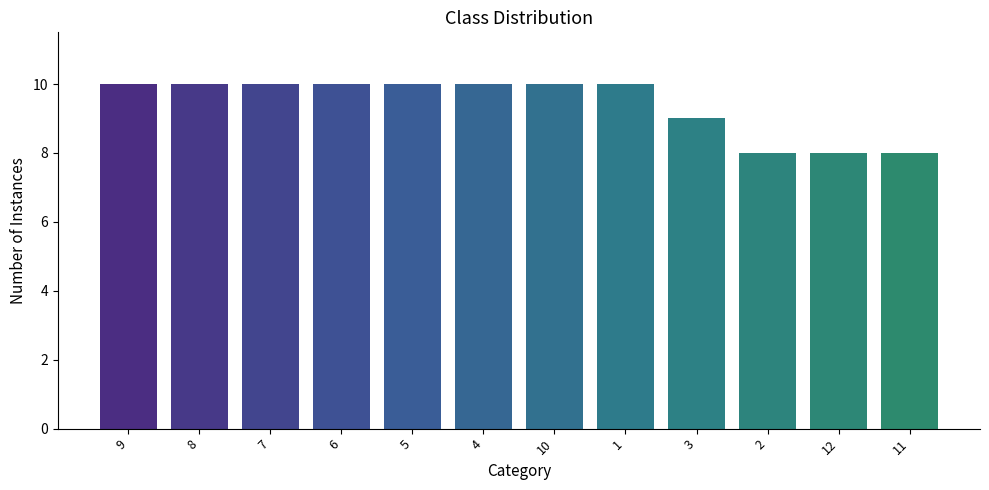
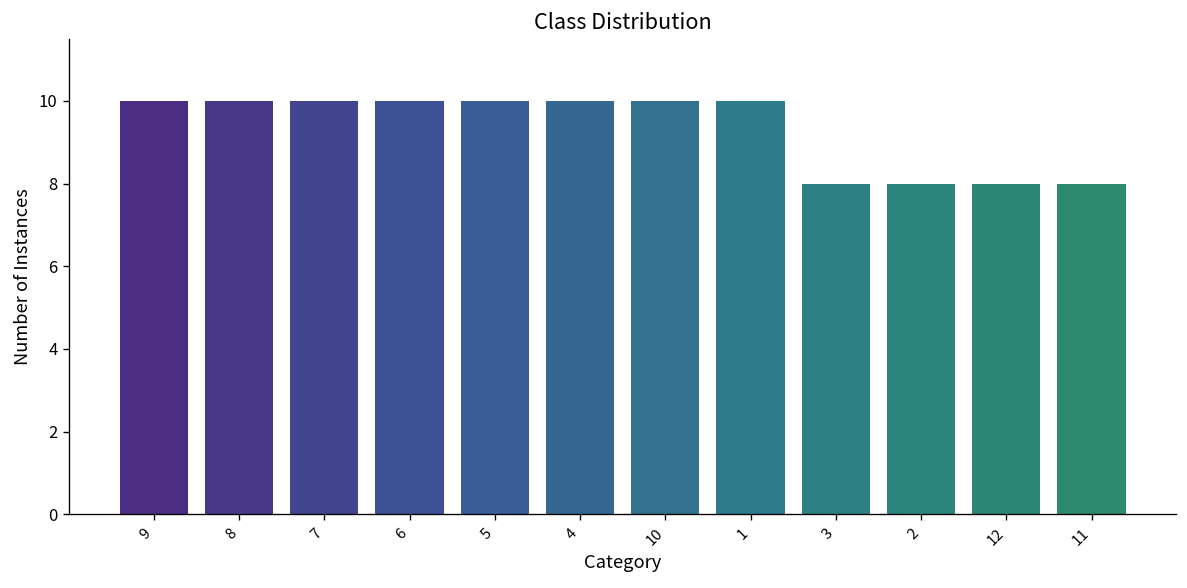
3: 9 -> 8
